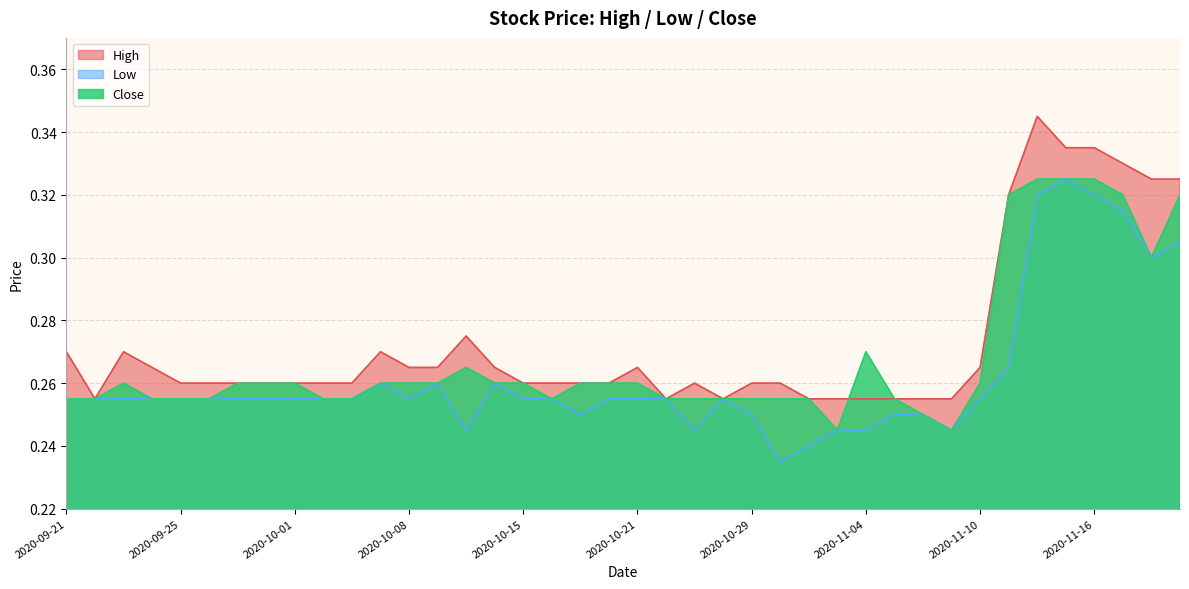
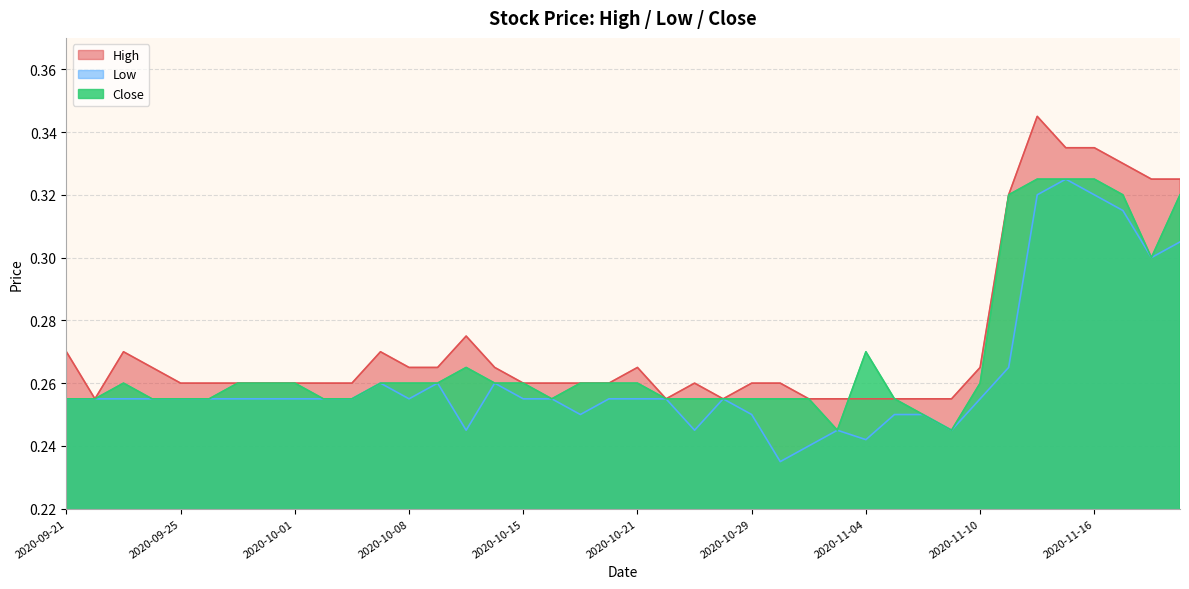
Low, 2020-11-04: 0.245 -> 0.242
